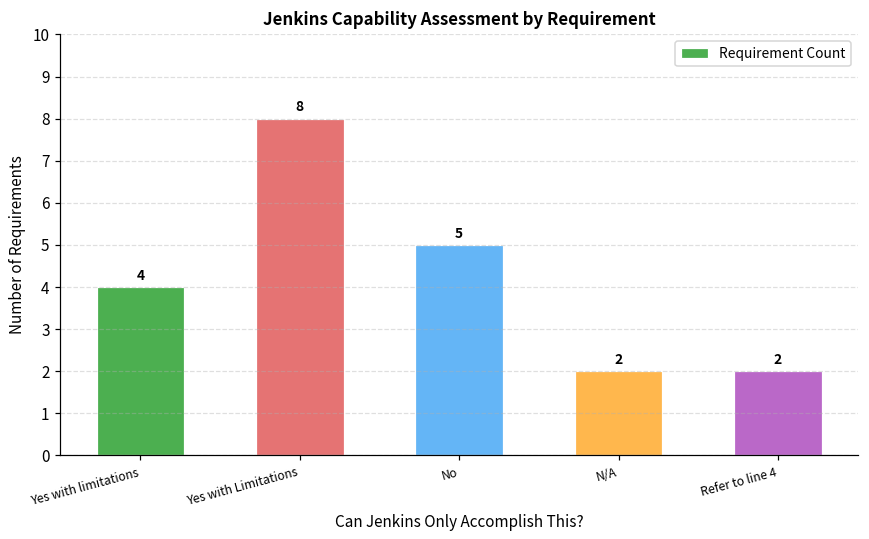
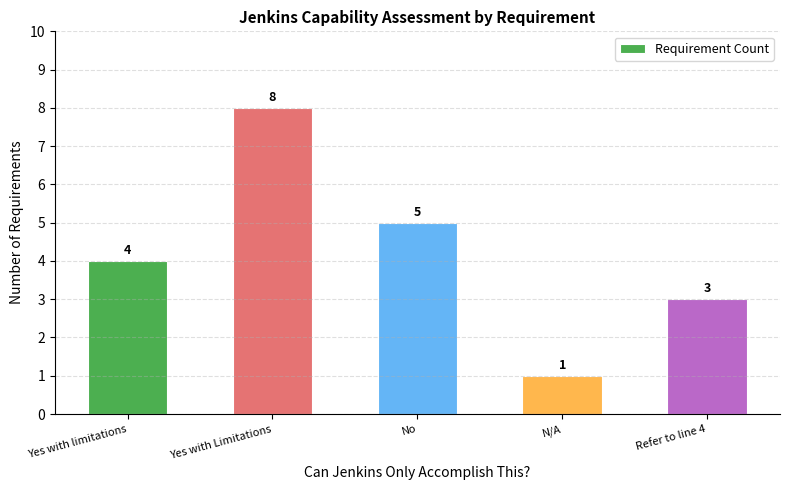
N/A: 2 -> 1
Refer to line 4: 2 -> 3
